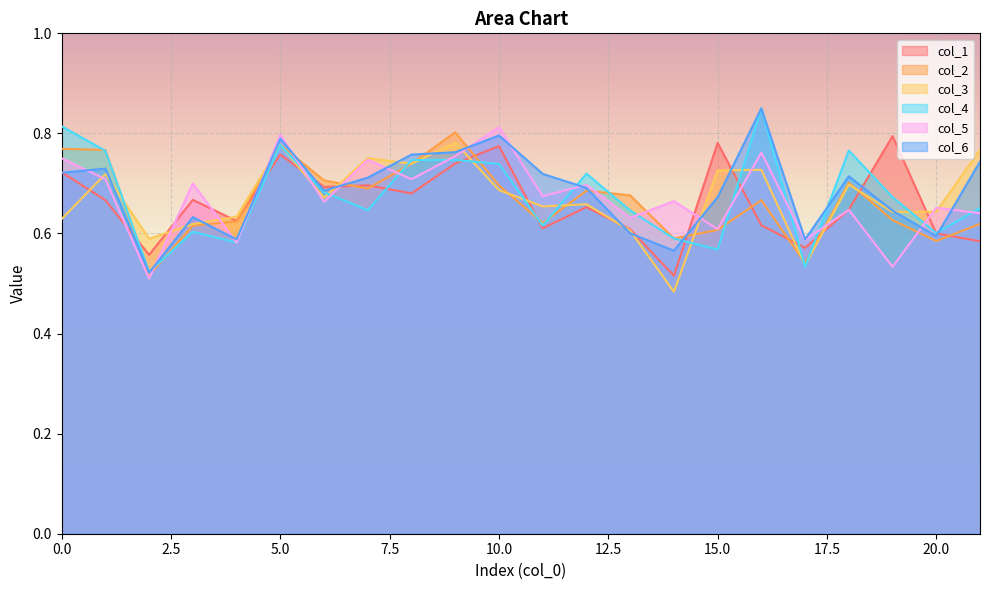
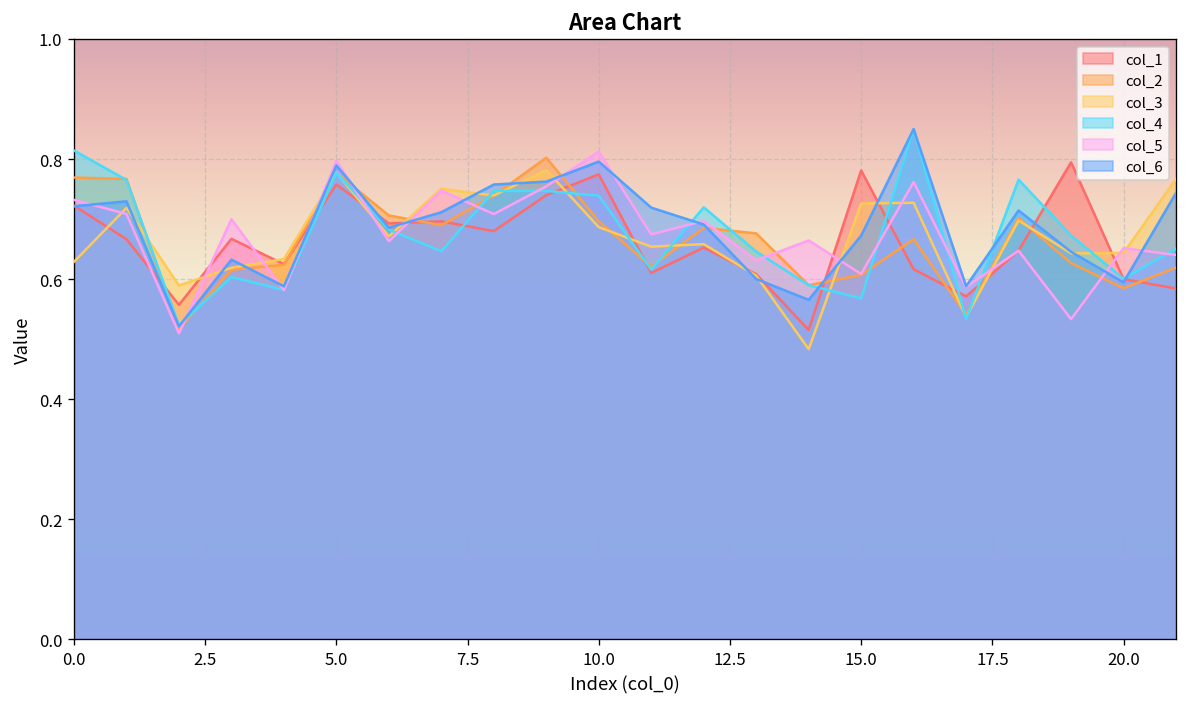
col_5, 0.0: 0.75 -> 0.73
